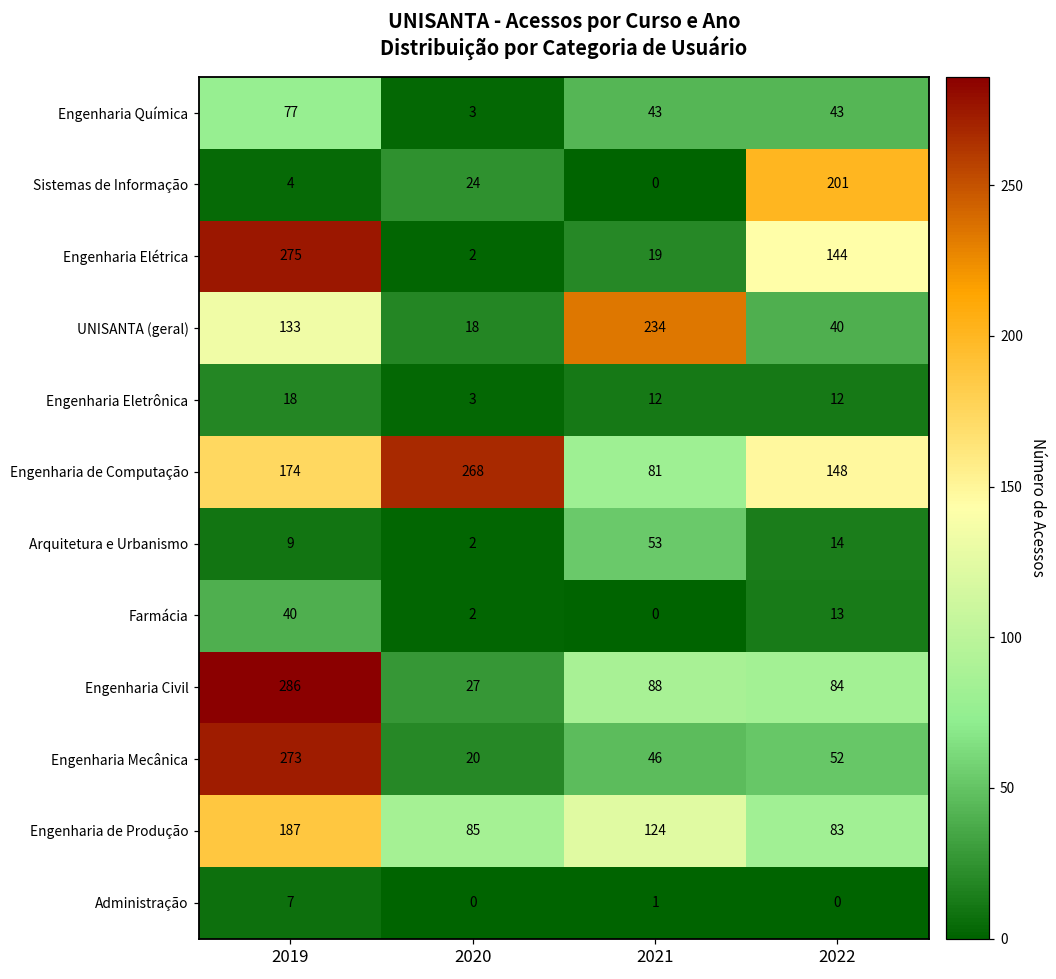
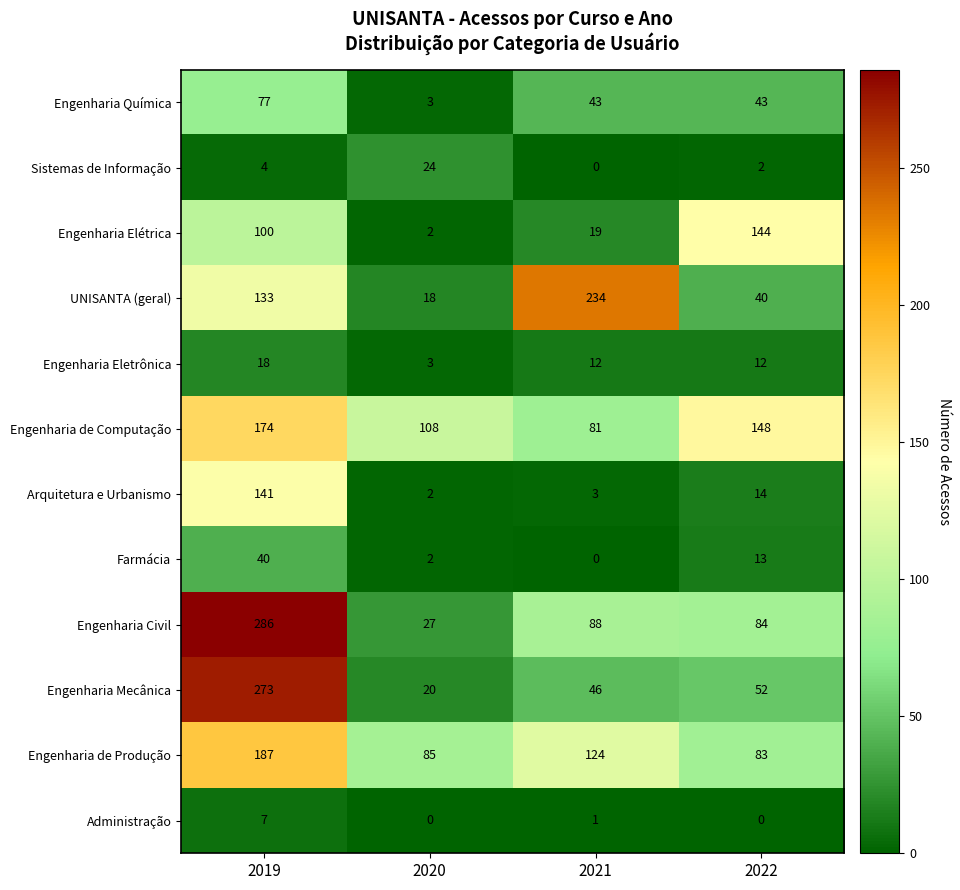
Sistemas de Informação, 2022: 201 -> 2
Engenharia Elétrica, 2019: 275 -> 100
Engenharia de Computação, 2020: 268 -> 108
Arquitetura e Urbanismo, 2019: 9 -> 141
Arquitetura e Urbanismo, 2021: 53 -> 3
